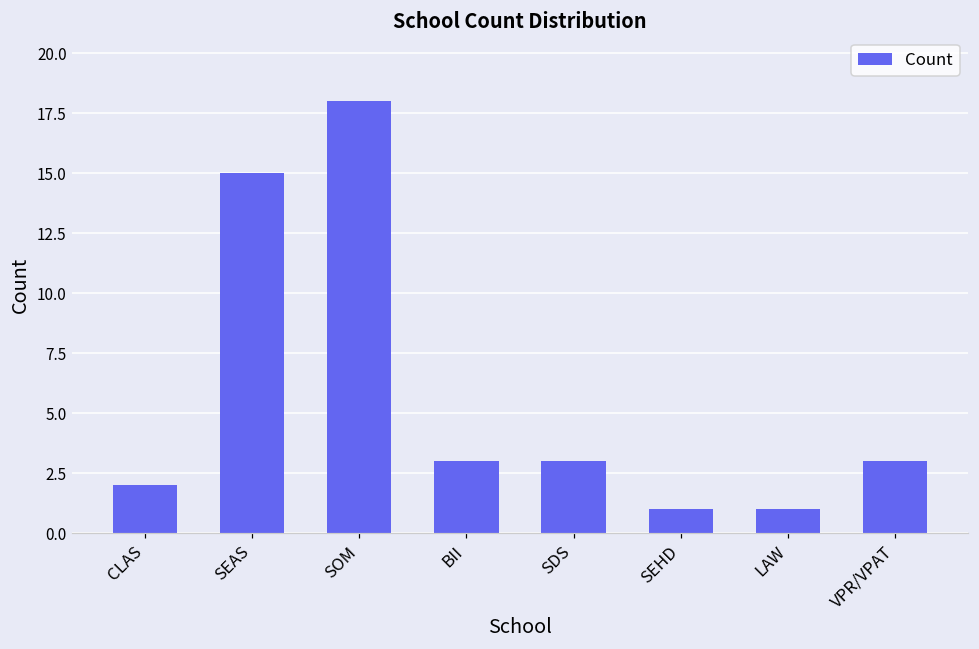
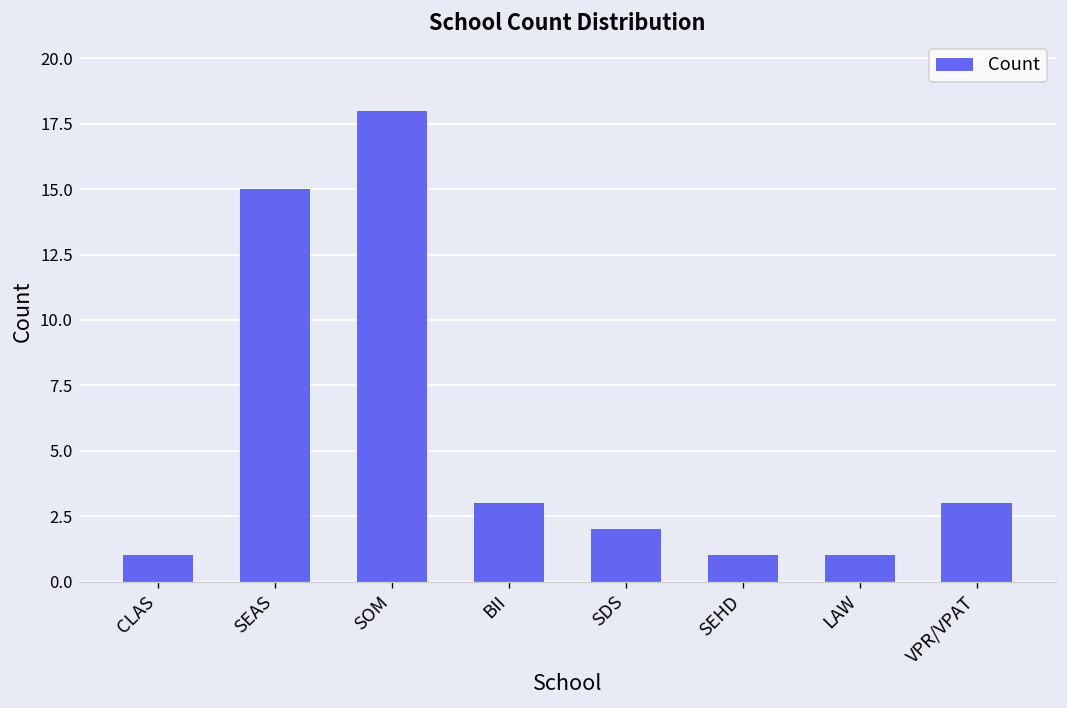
CLAS: 2 -> 1
SDS: 3 -> 2
